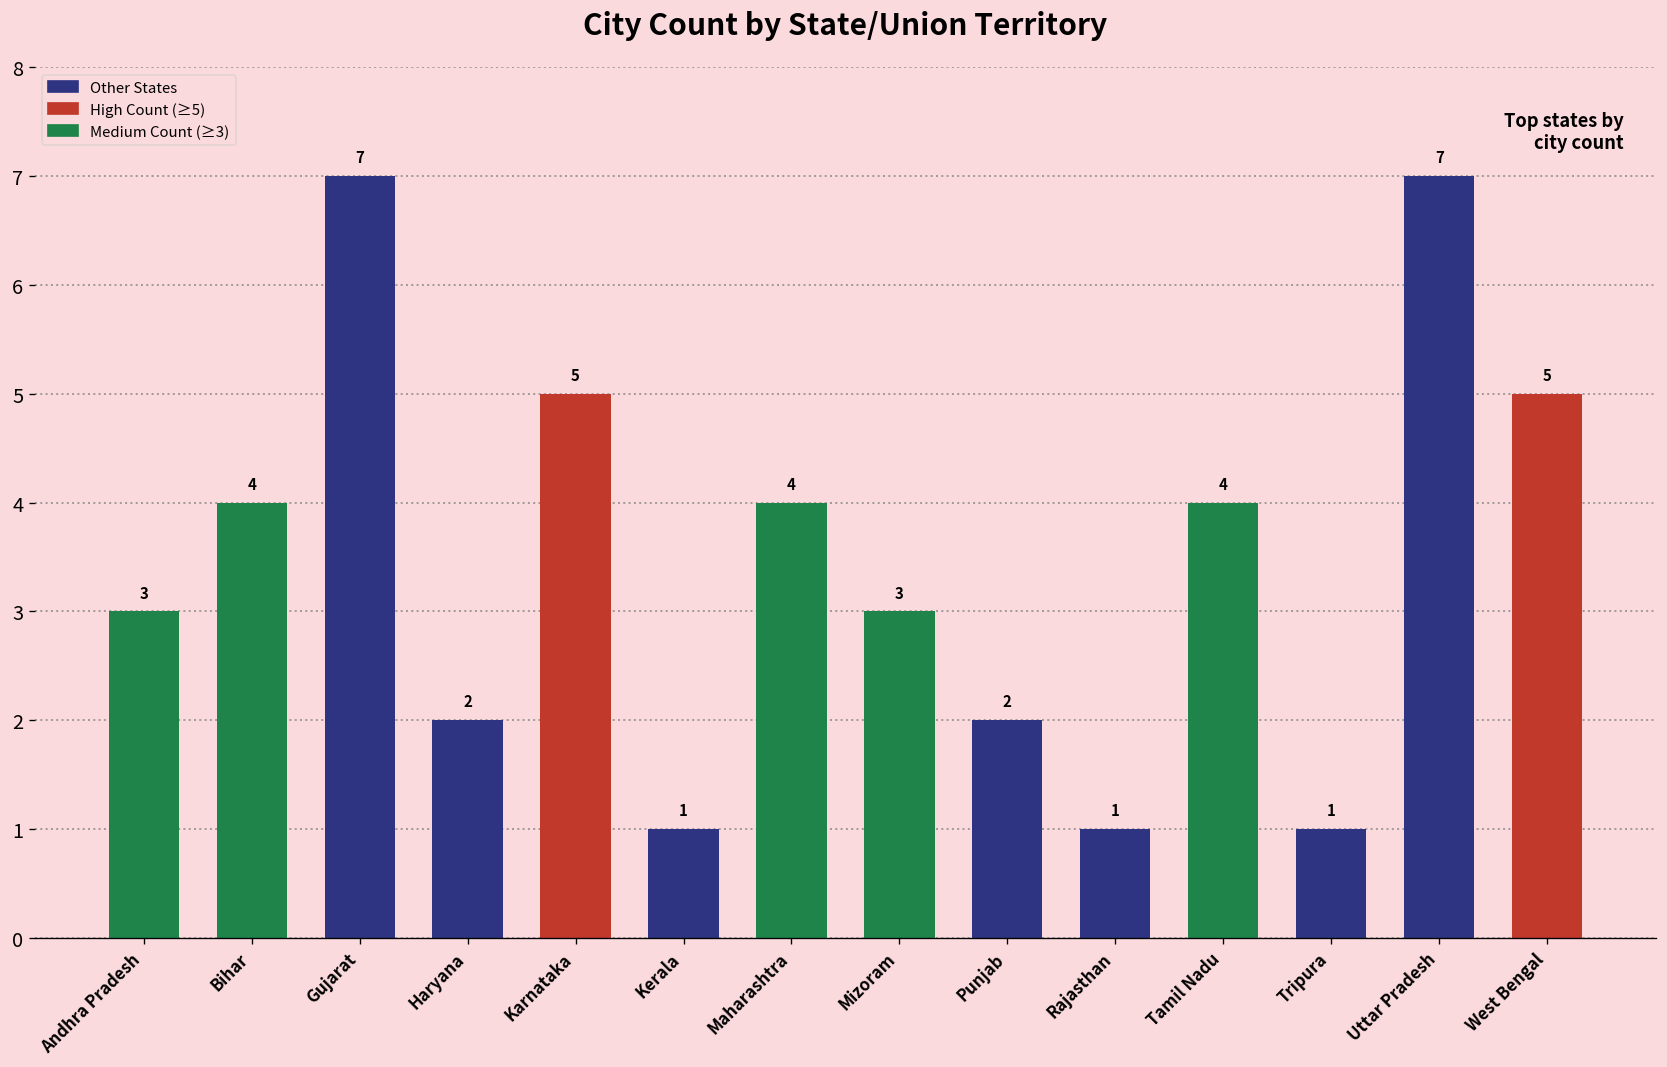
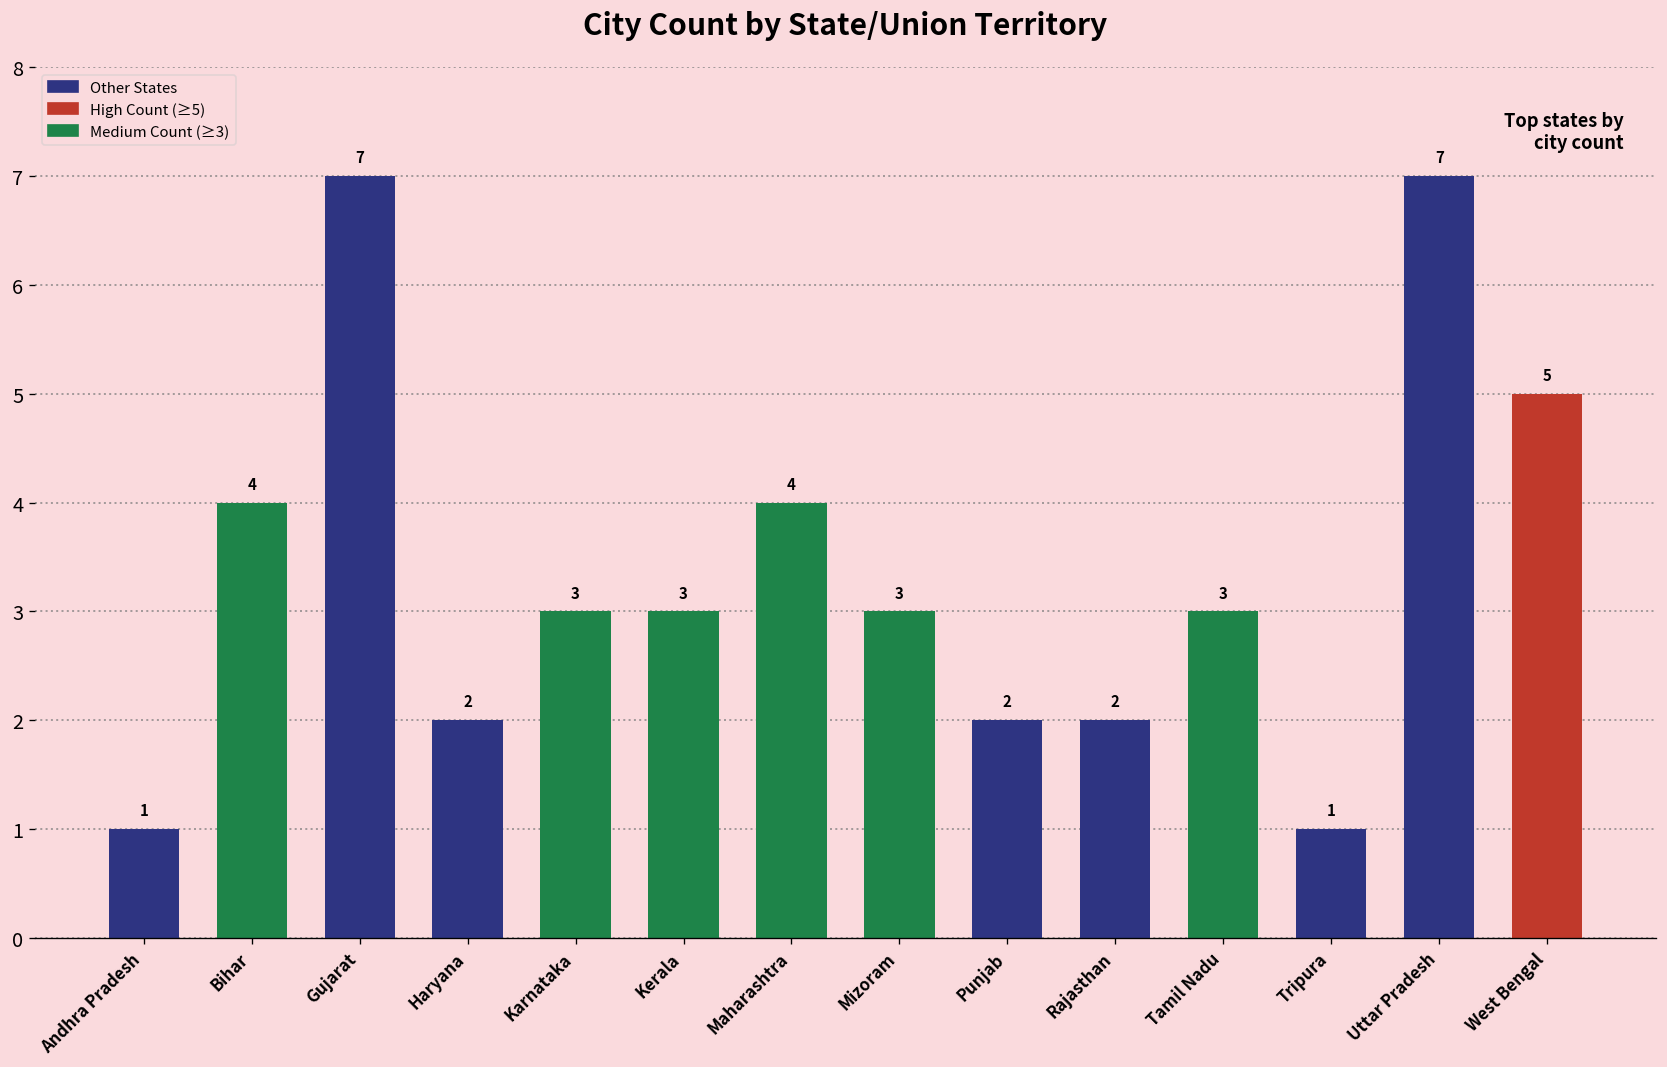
Andhra Pradesh: 3 -> 1
Karnataka: 5 -> 3
Kerala: 1 -> 3
Rajasthan: 1 -> 2
Tamil Nadu: 4 -> 3
